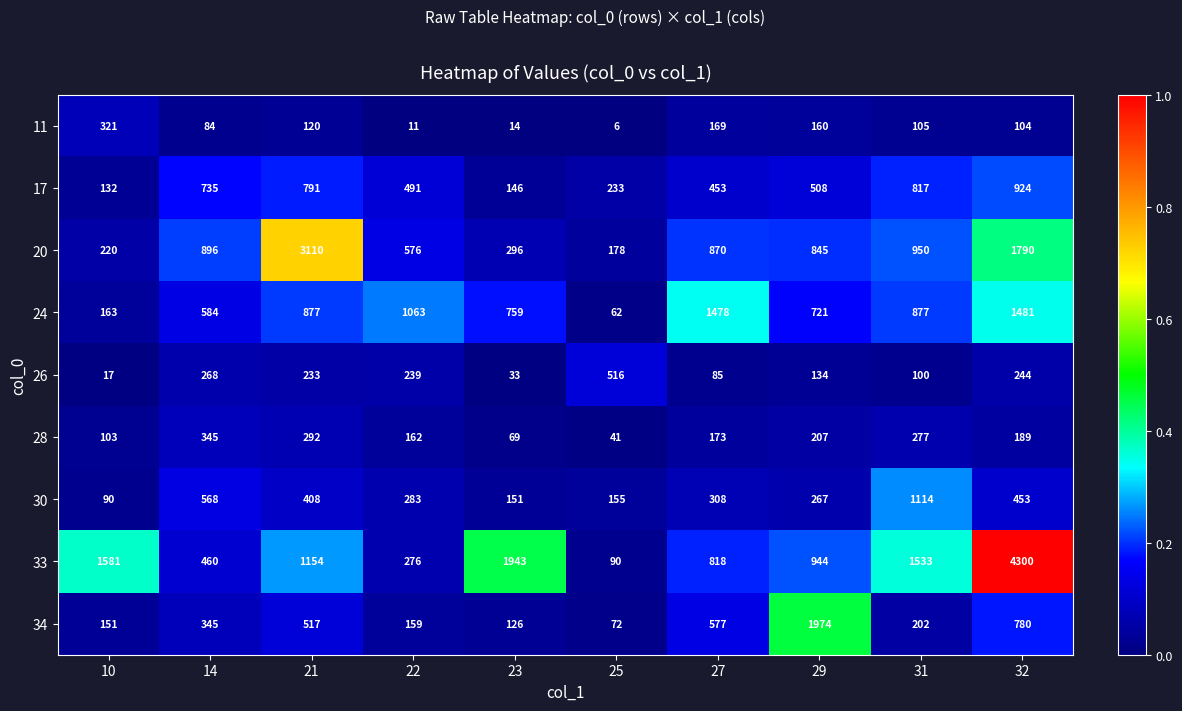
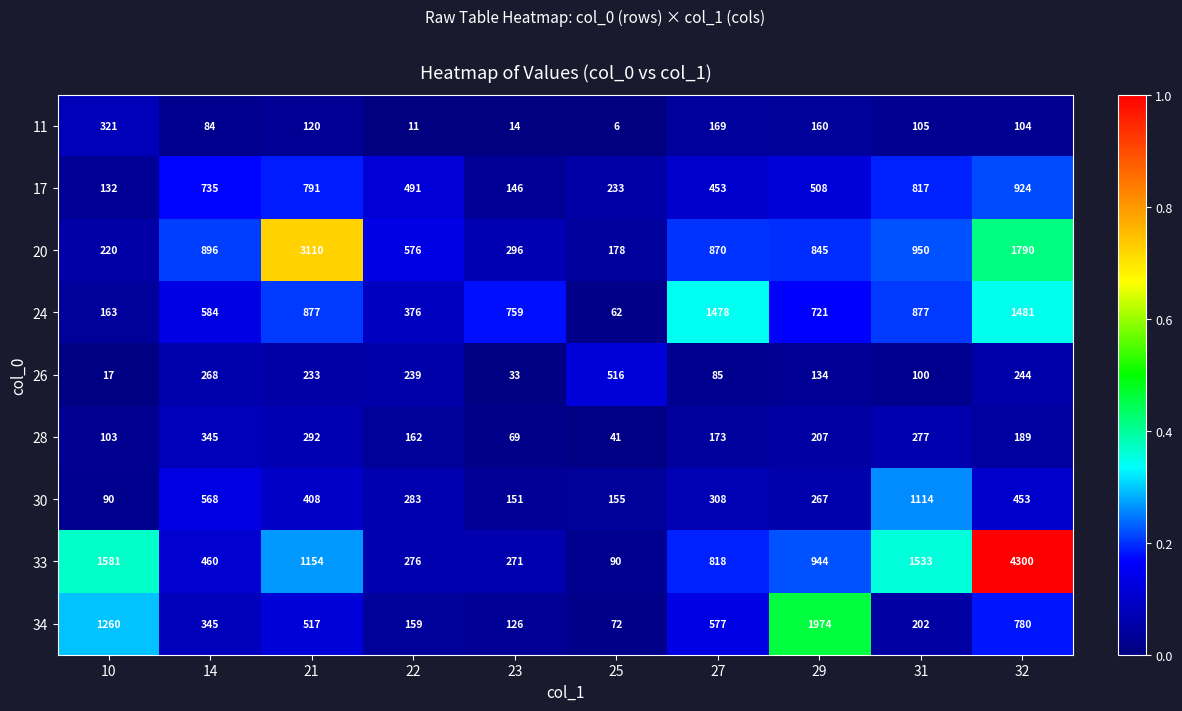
24, 22: 1063 -> 376
33, 23: 1943 -> 271
34, 10: 151 -> 1260
